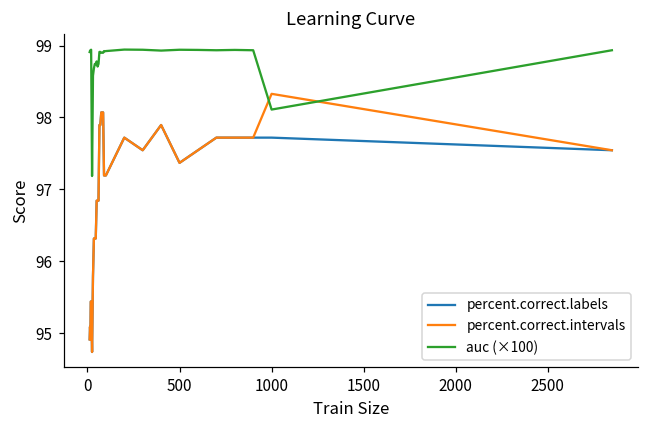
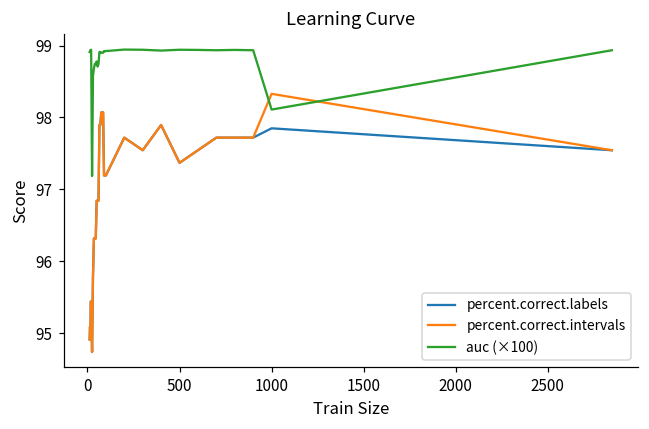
percent.correct.labels, 1000: 97.7 -> 97.8
